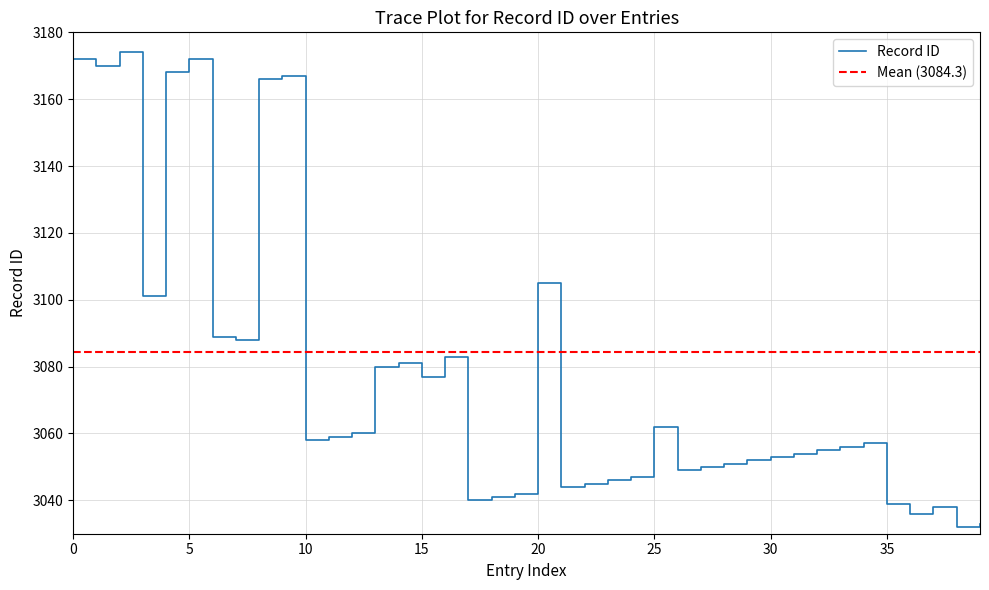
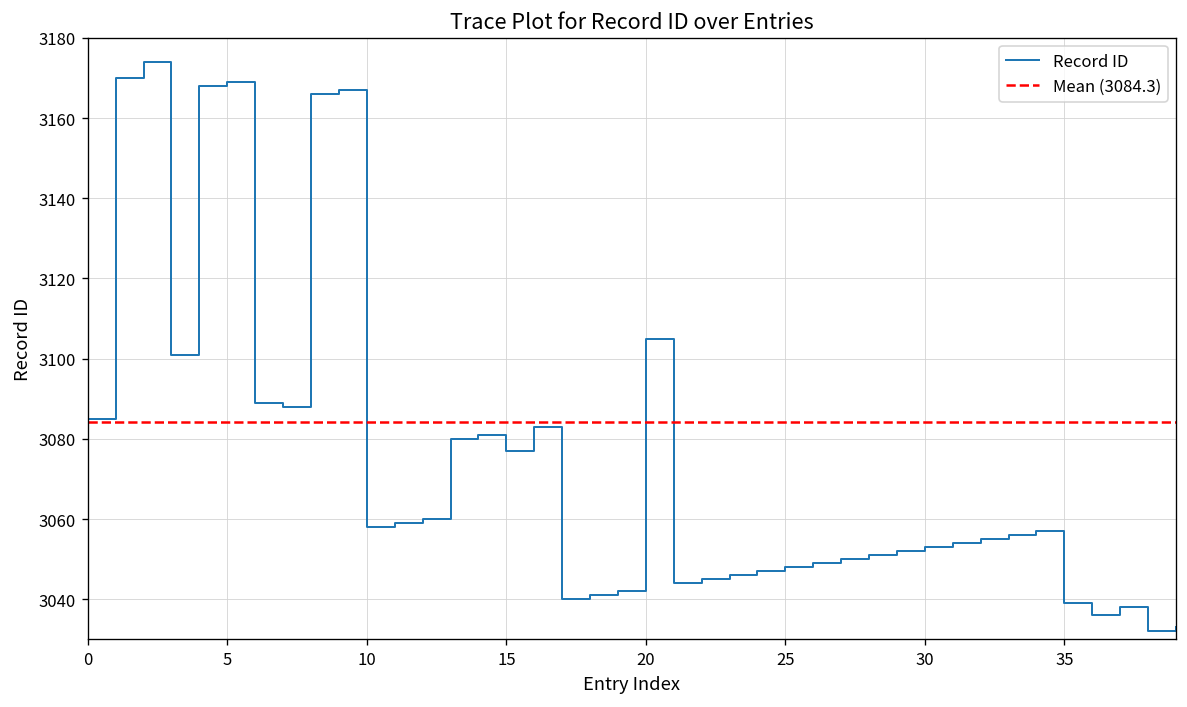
0: 3172 -> 3085
5: 3172 -> 3169
25: 3062 -> 3048
